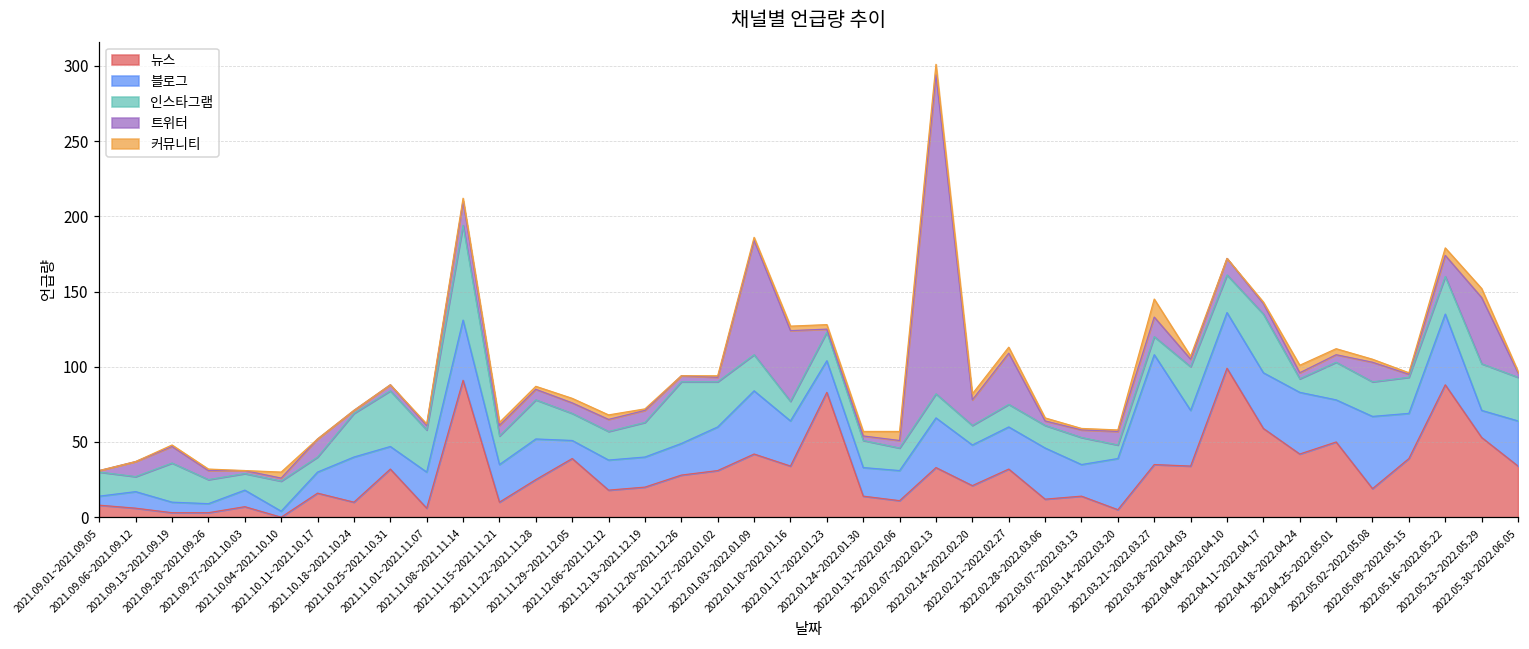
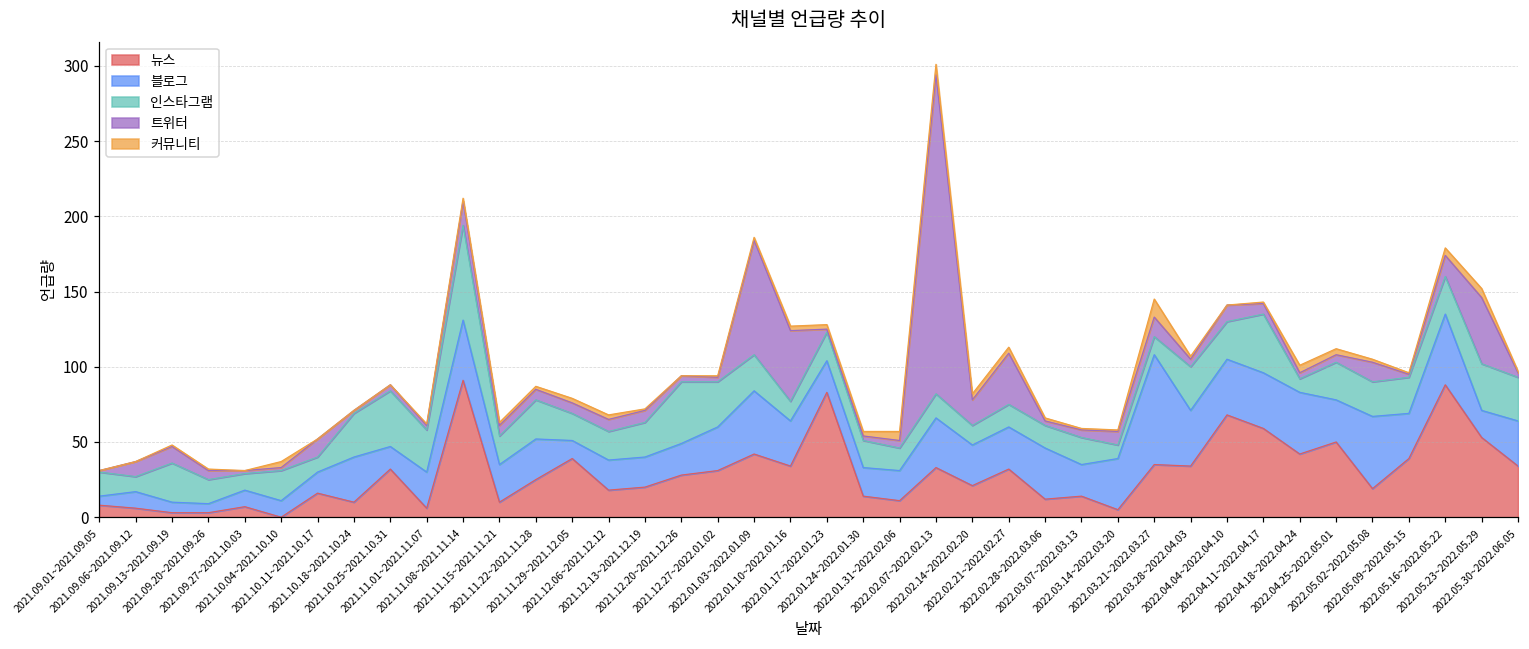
블로그, 2021.10.04~2021.10.10: 4 -> 11
뉴스, 2022.04.04~2022.04.10: 99 -> 68
